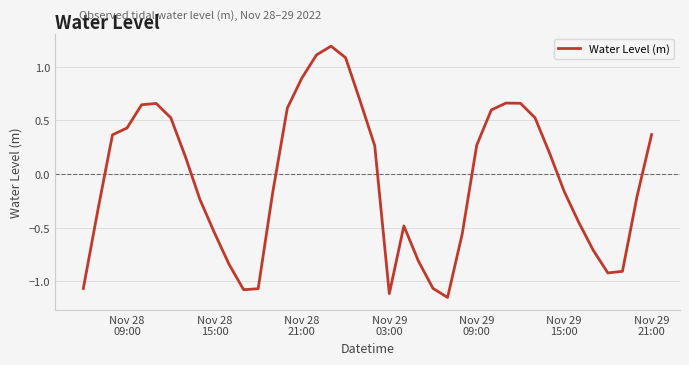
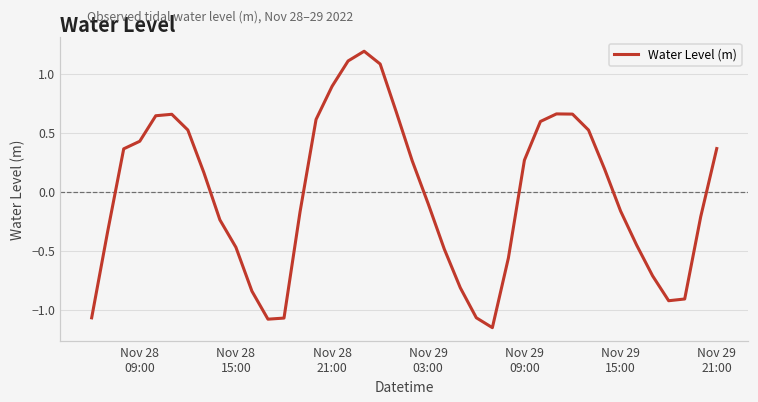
Nov 28 15:00: -0.55 -> -0.47
Nov 29 03:00: -1.11 -> -0.10
